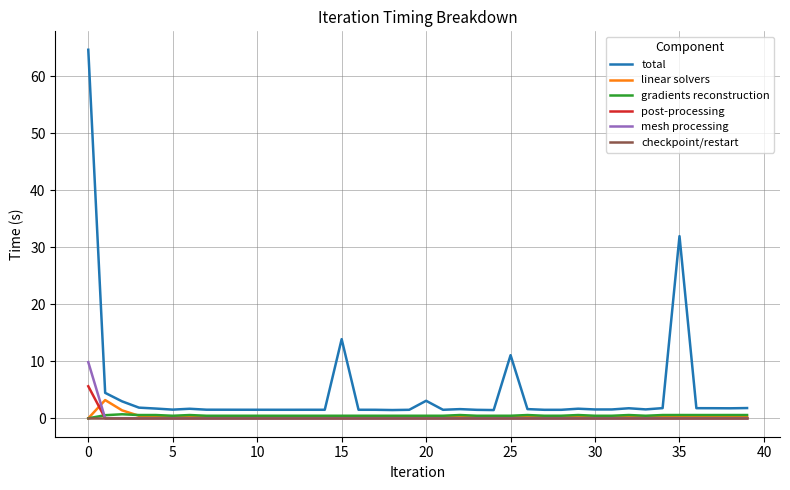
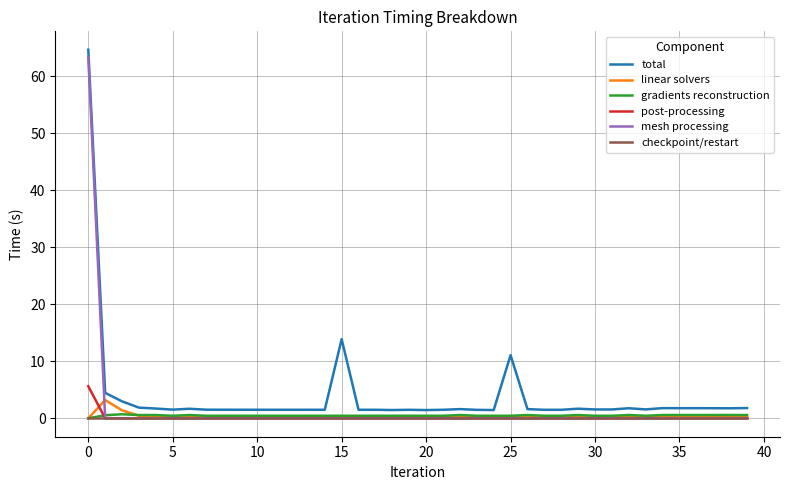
mesh processing, 0: 10 -> 63
total, 20: 3 -> 1
total, 35: 32 -> 2
